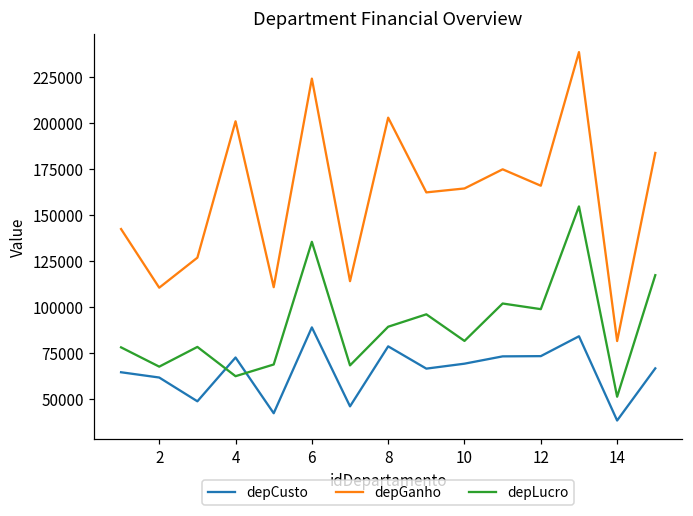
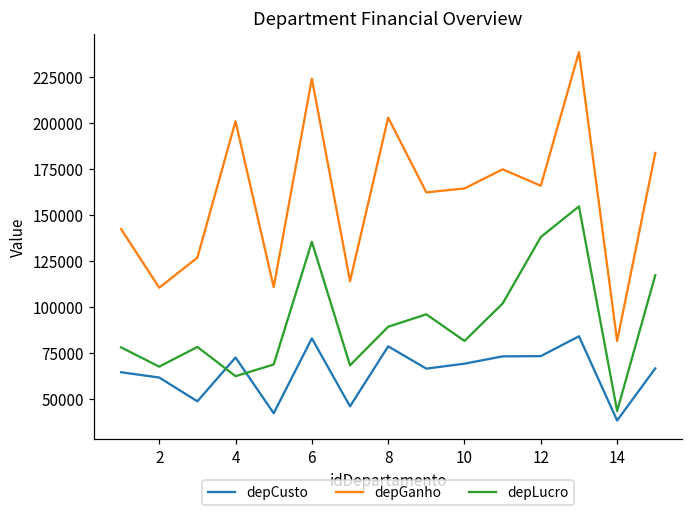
depCusto, 6: 89000 -> 83000
depLucro, 12: 99000 -> 138000
depLucro, 14: 51000 -> 43000
